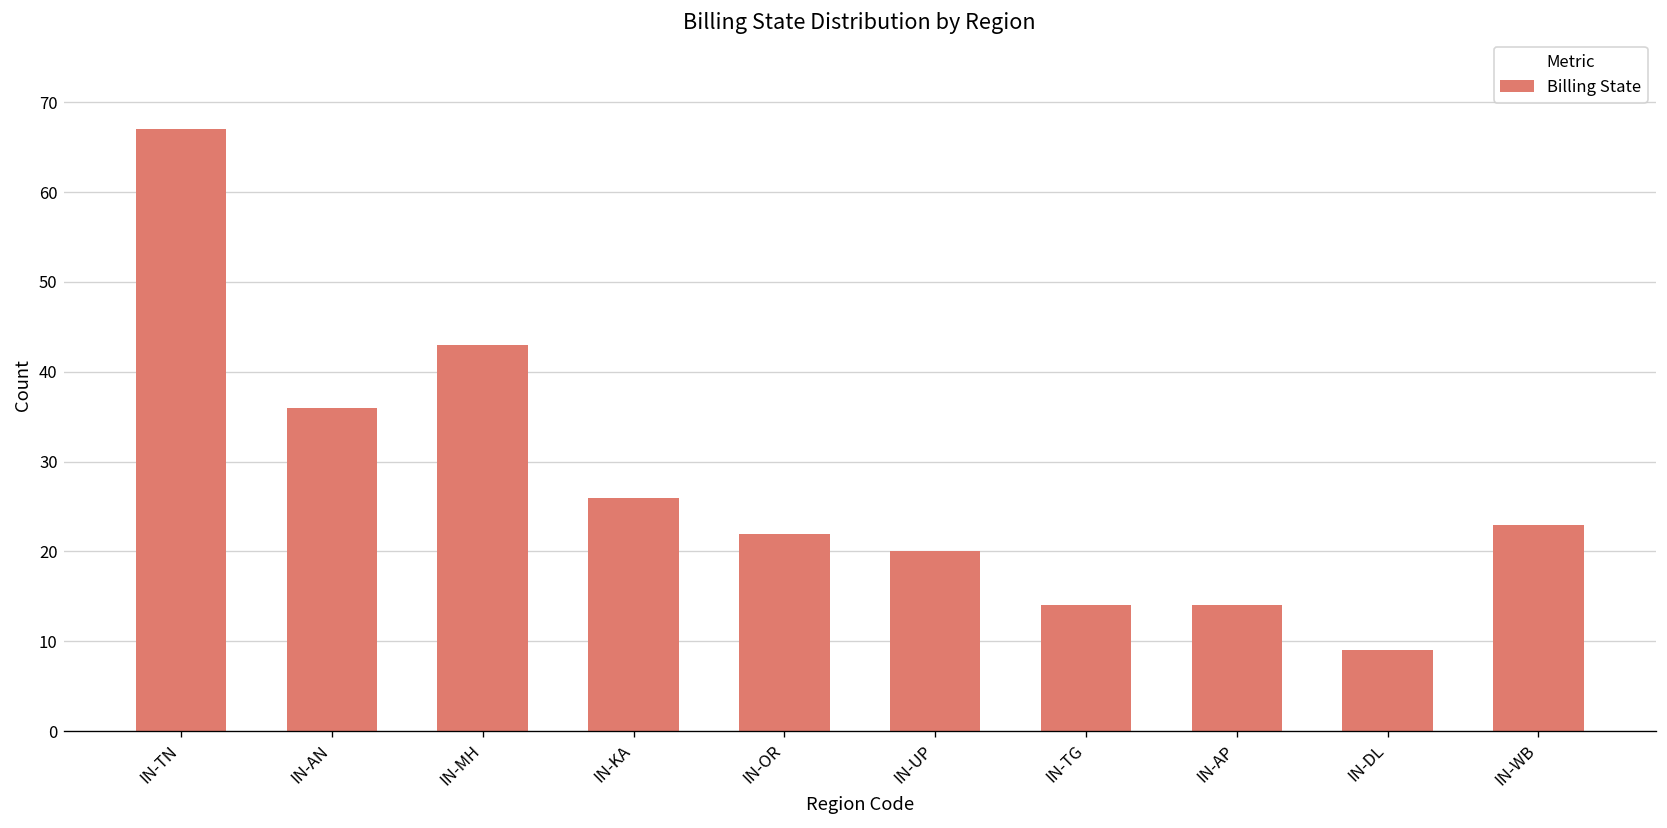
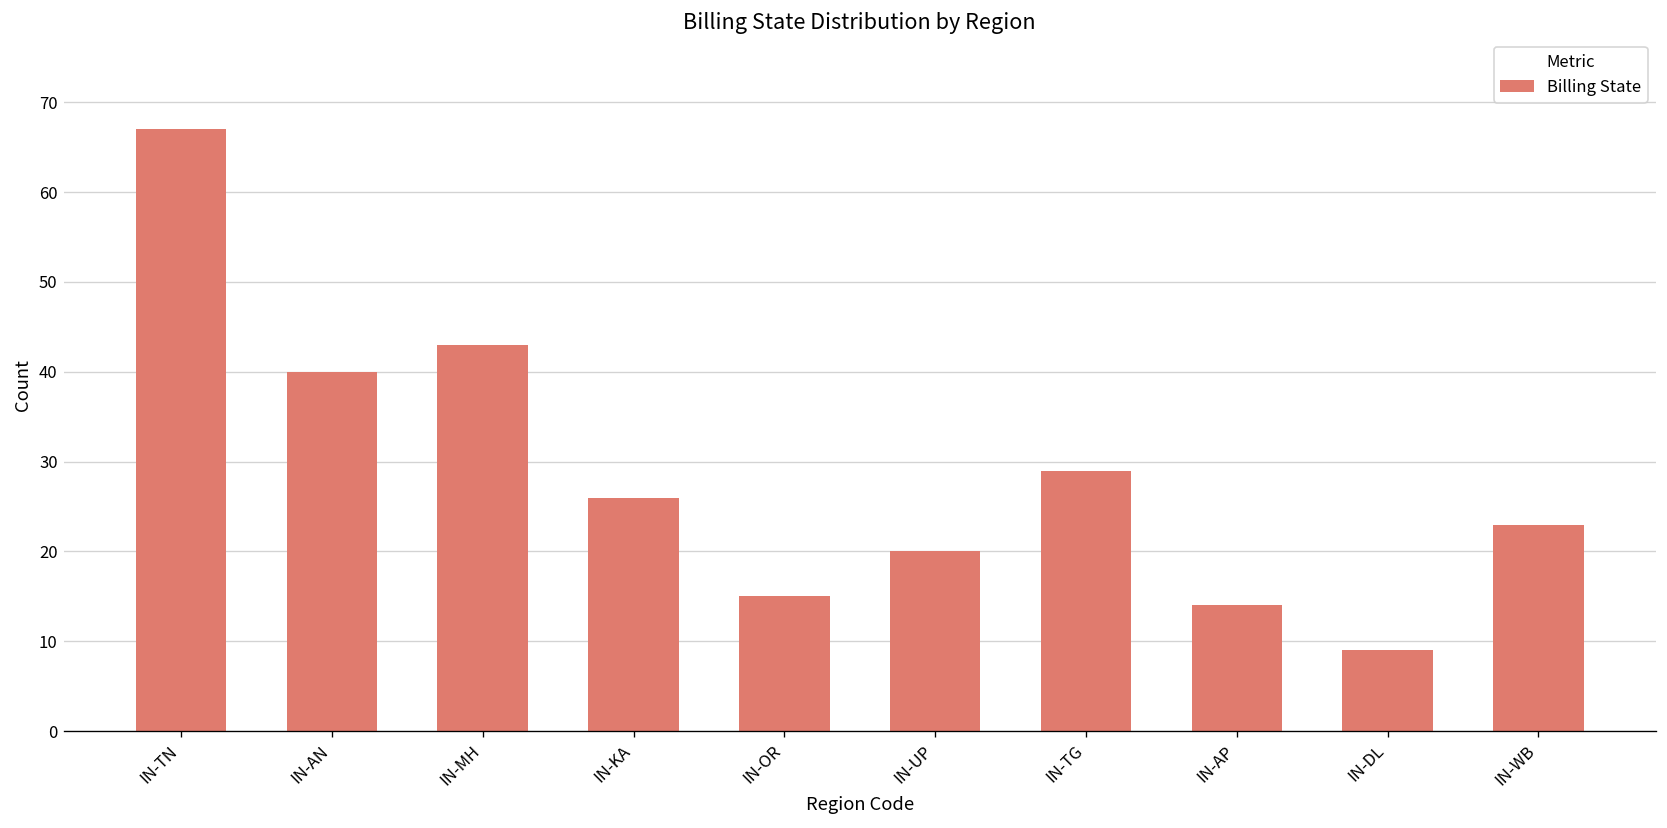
IN-AN: 36 -> 40
IN-OR: 22 -> 15
IN-TG: 14 -> 29
